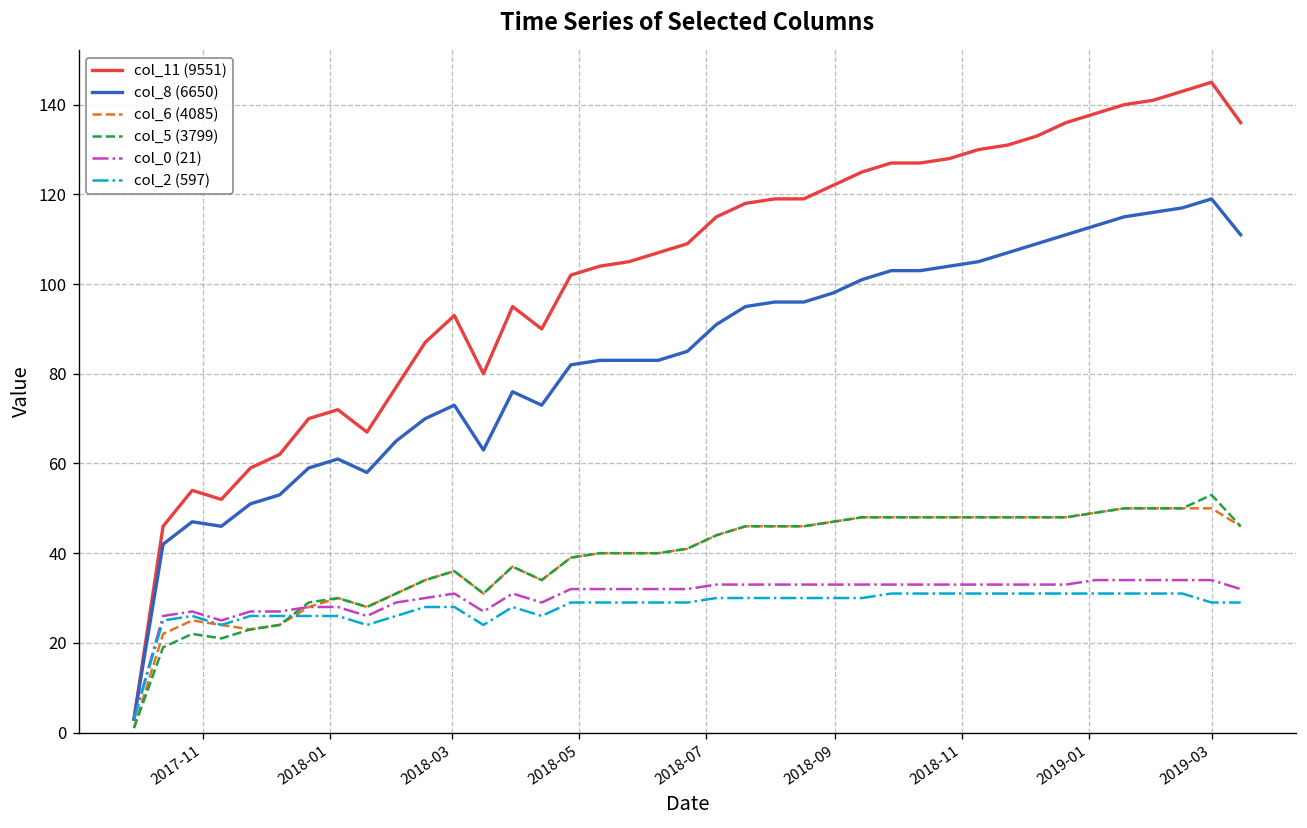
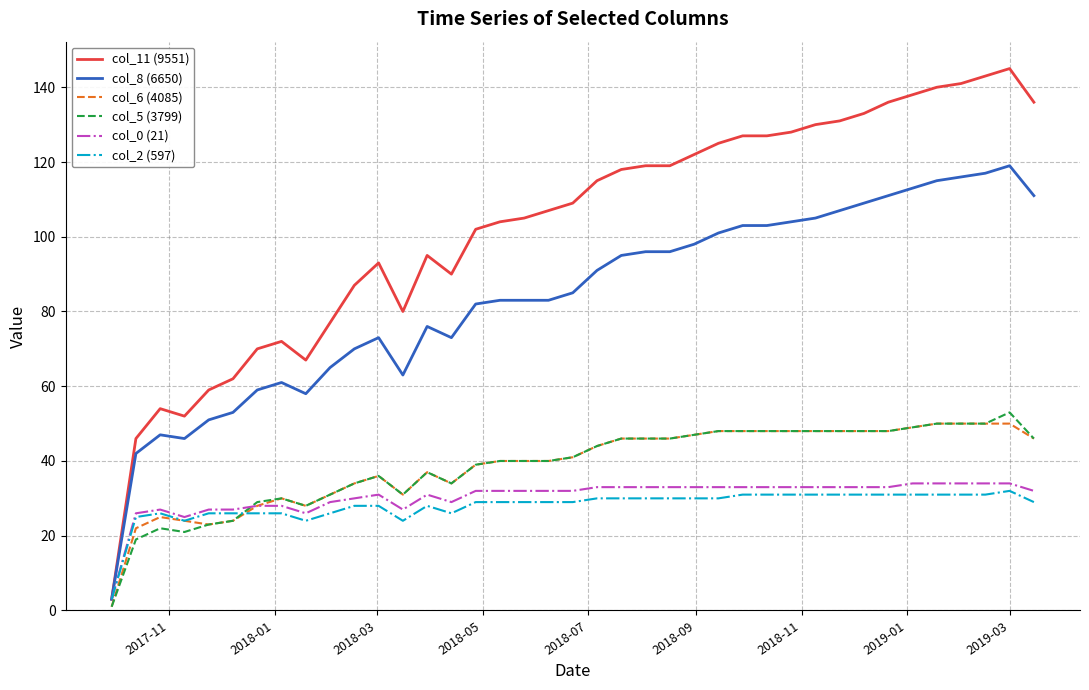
col_2 (597), 2019-03: 29 -> 32
